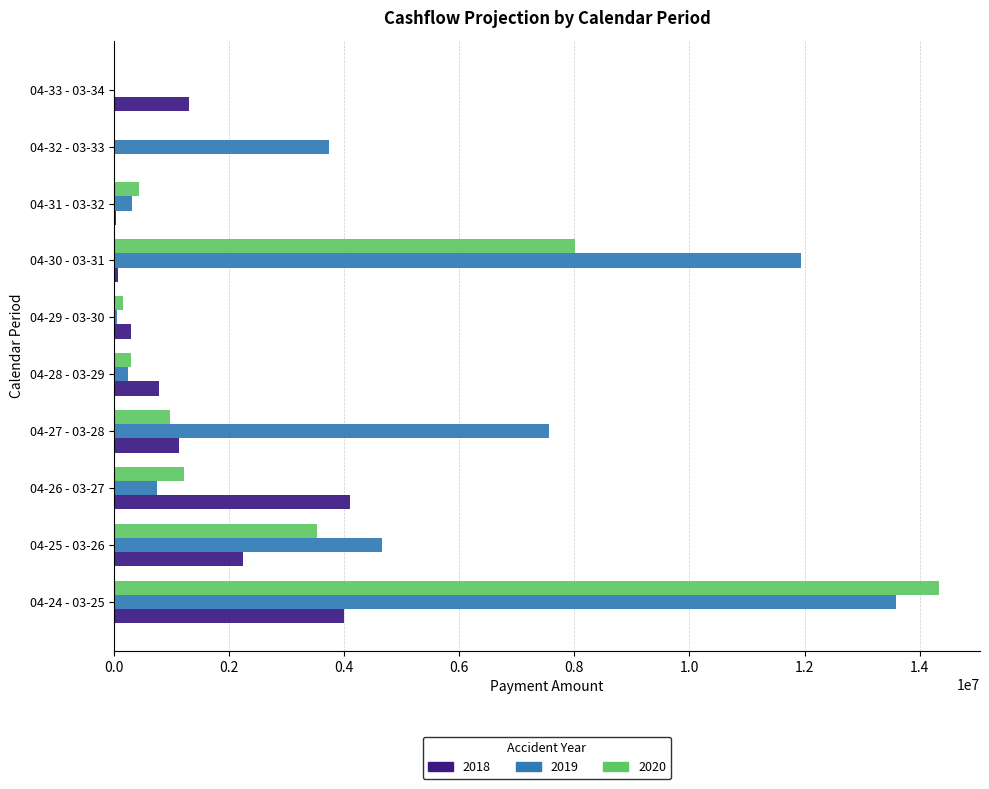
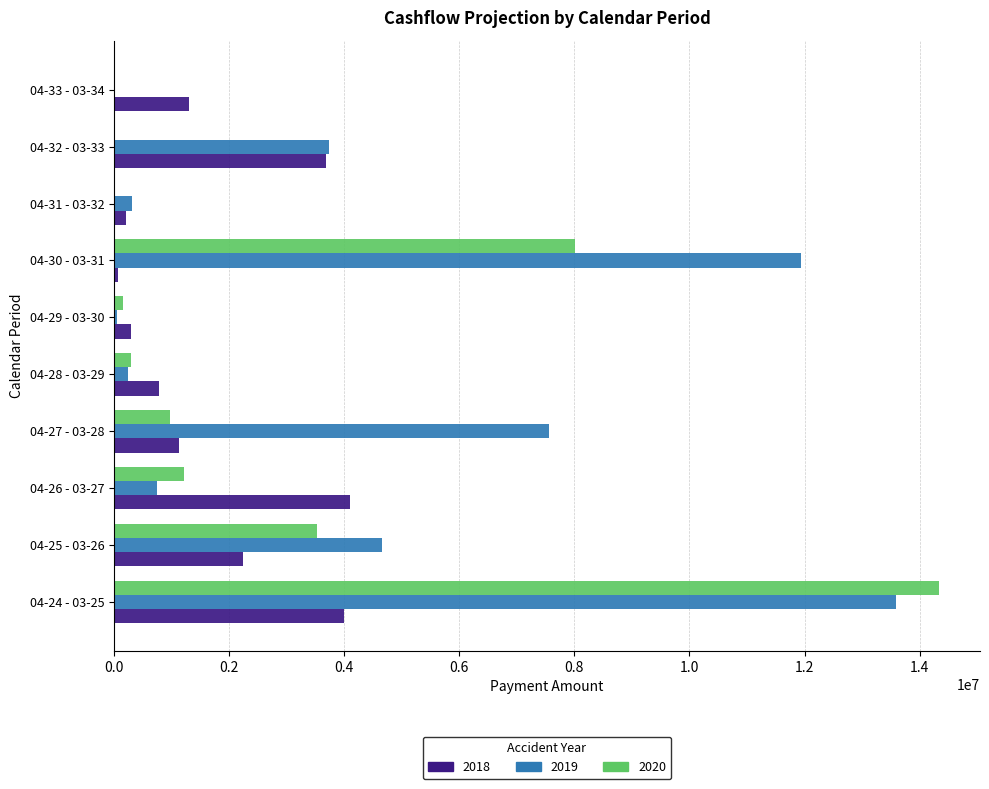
2018, 04-32 - 03-33: 0 -> 3700000
2020, 04-31 - 03-32: 400000 -> 0
2018, 04-31 - 03-32: 0 -> 200000
